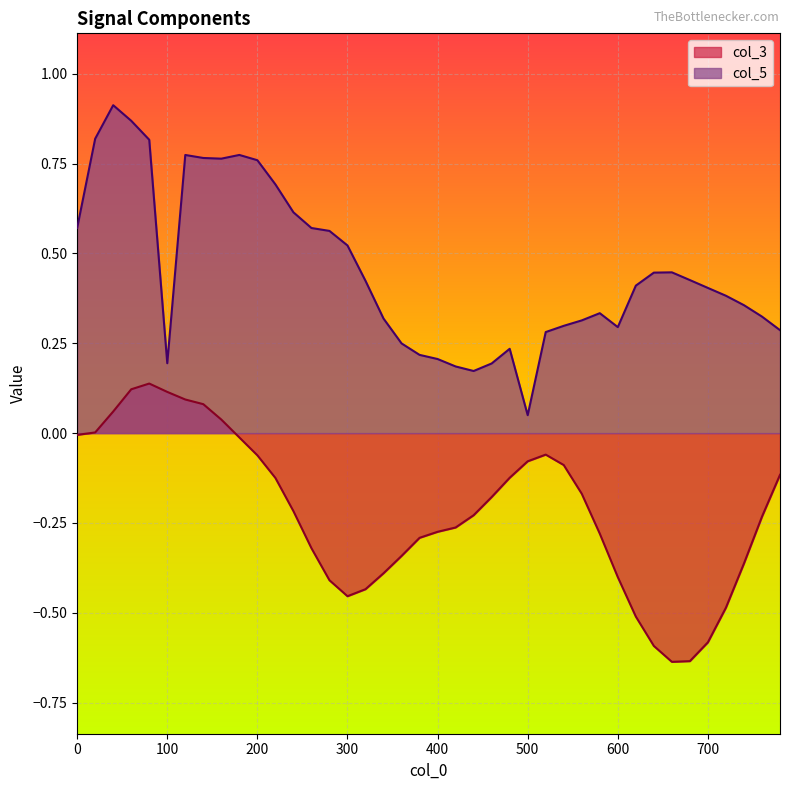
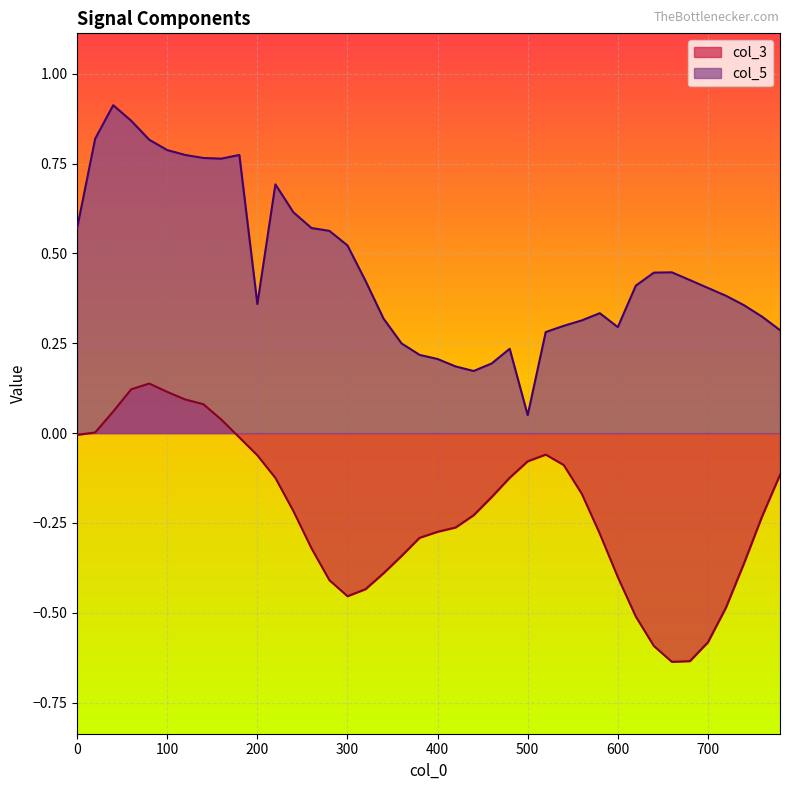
col_5, 100: 0.19 -> 0.79
col_5, 200: 0.76 -> 0.36
